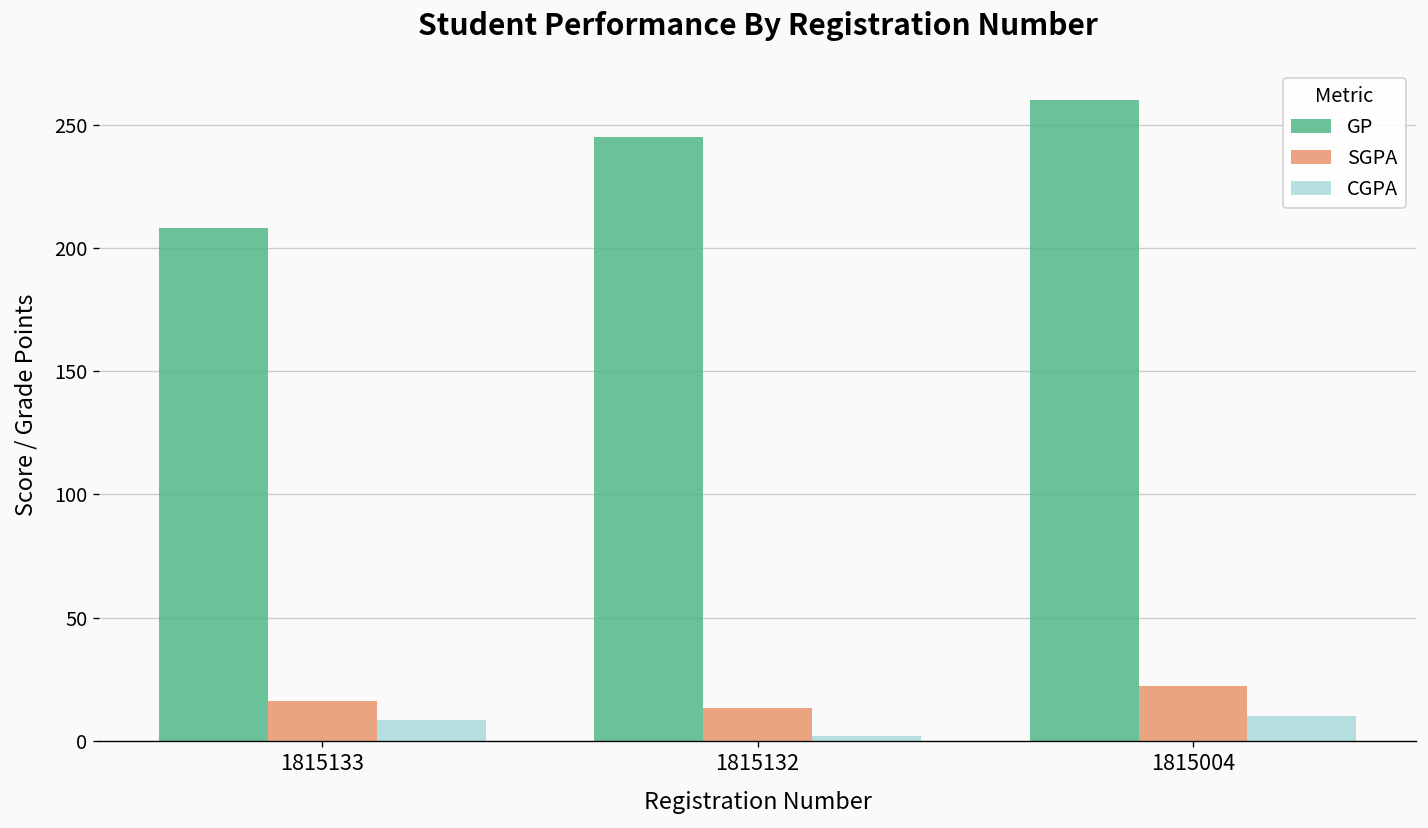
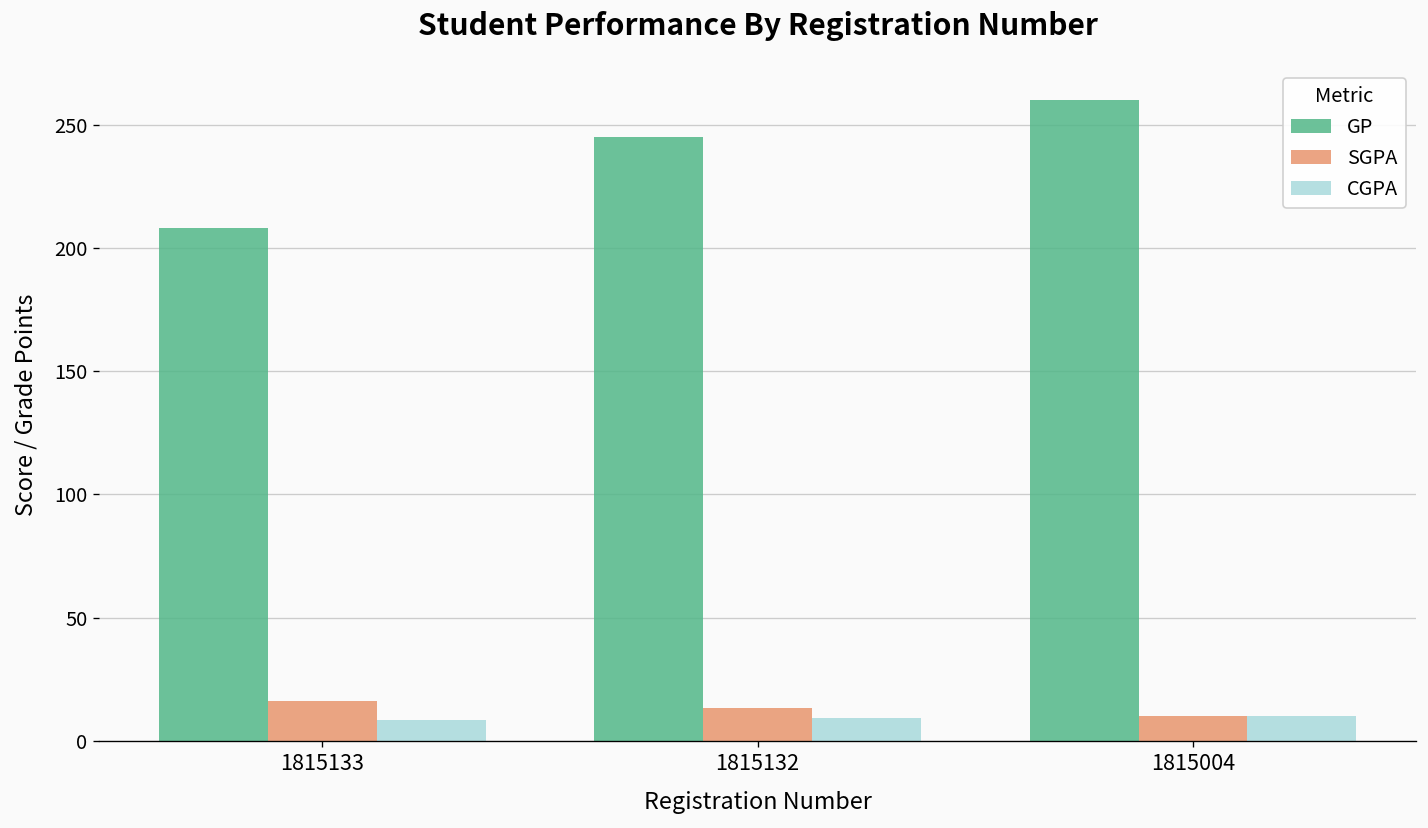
CGPA, 1815132: 2 -> 9
SGPA, 1815004: 22 -> 10
